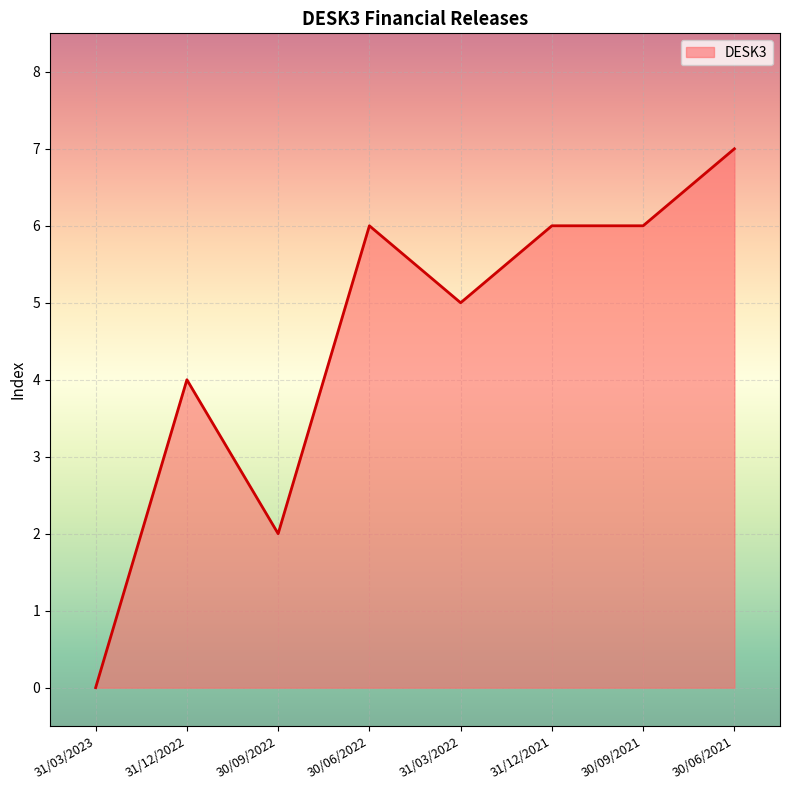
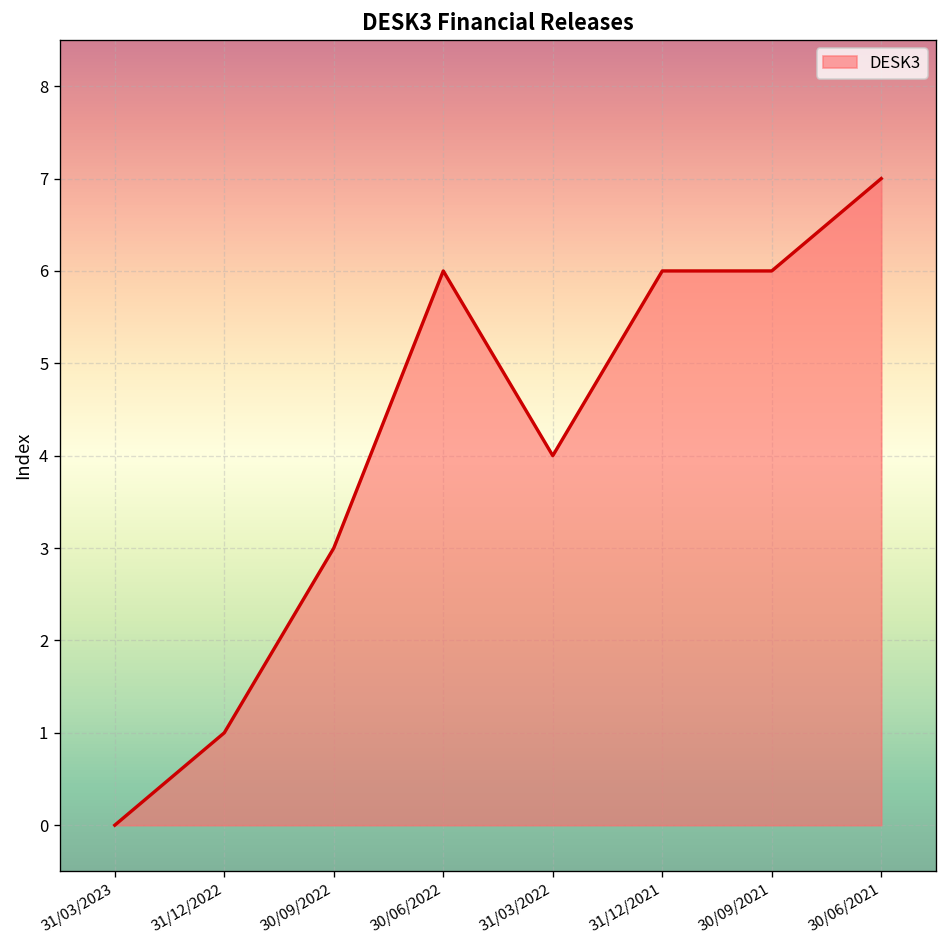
31/12/2022: 4 -> 1
30/09/2022: 2 -> 3
31/03/2022: 5 -> 4
